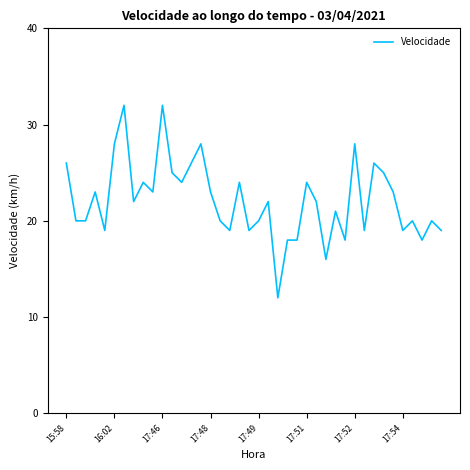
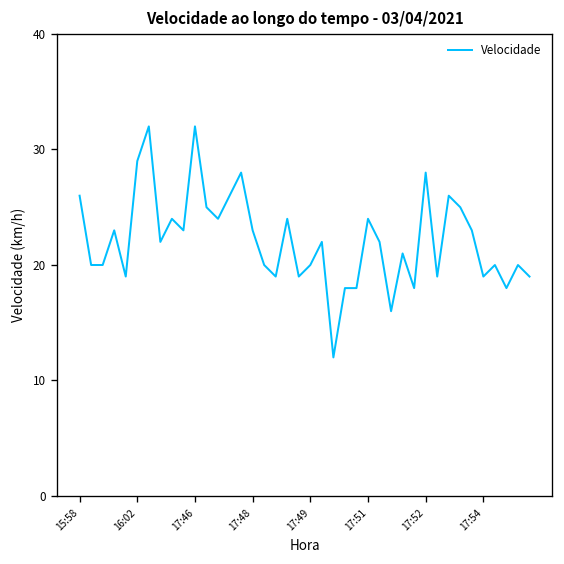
16:02: 28 -> 29
